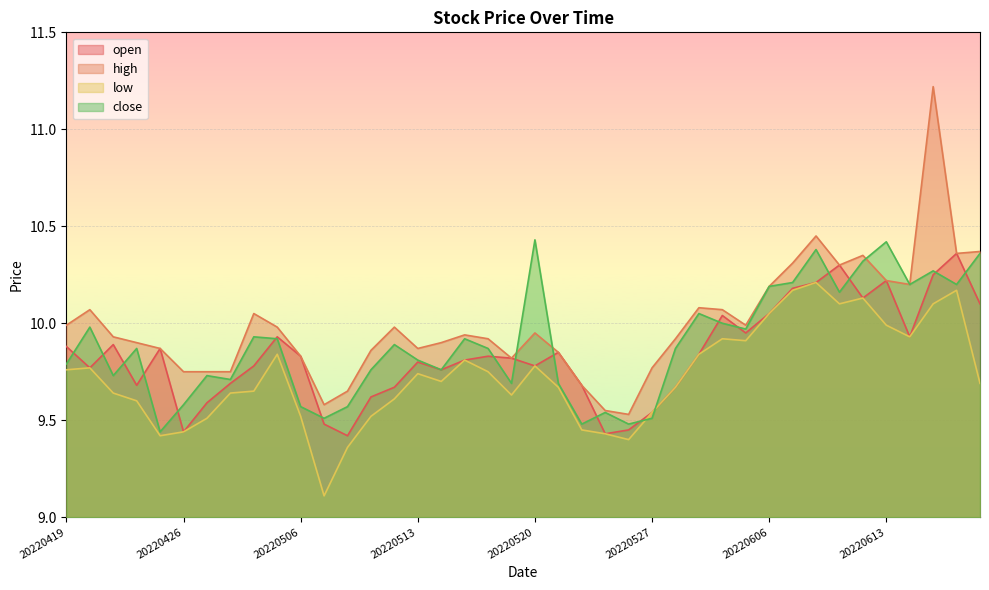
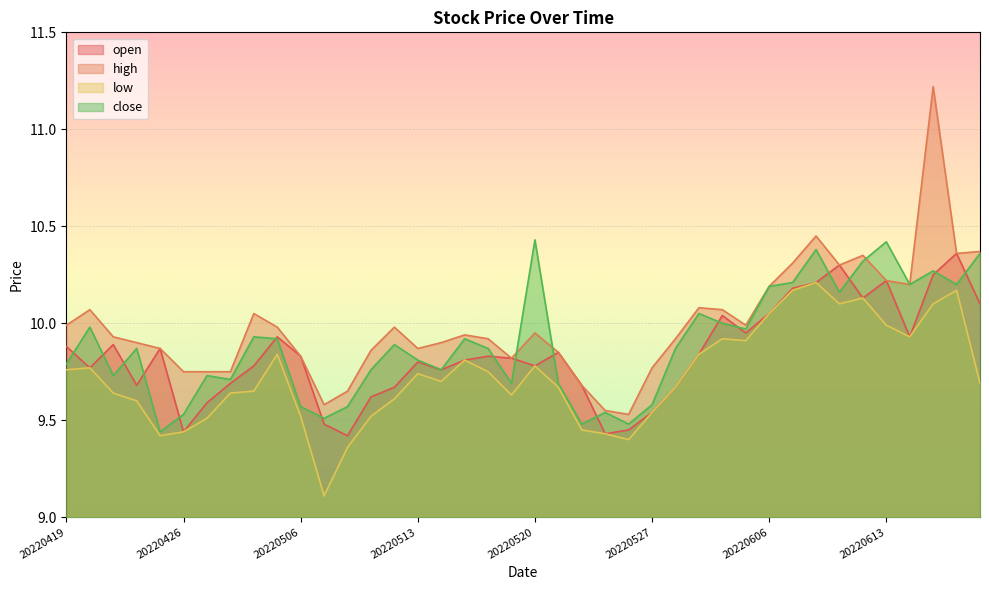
close, 20220426: 9.58 -> 9.53
close, 20220527: 9.51 -> 9.58
